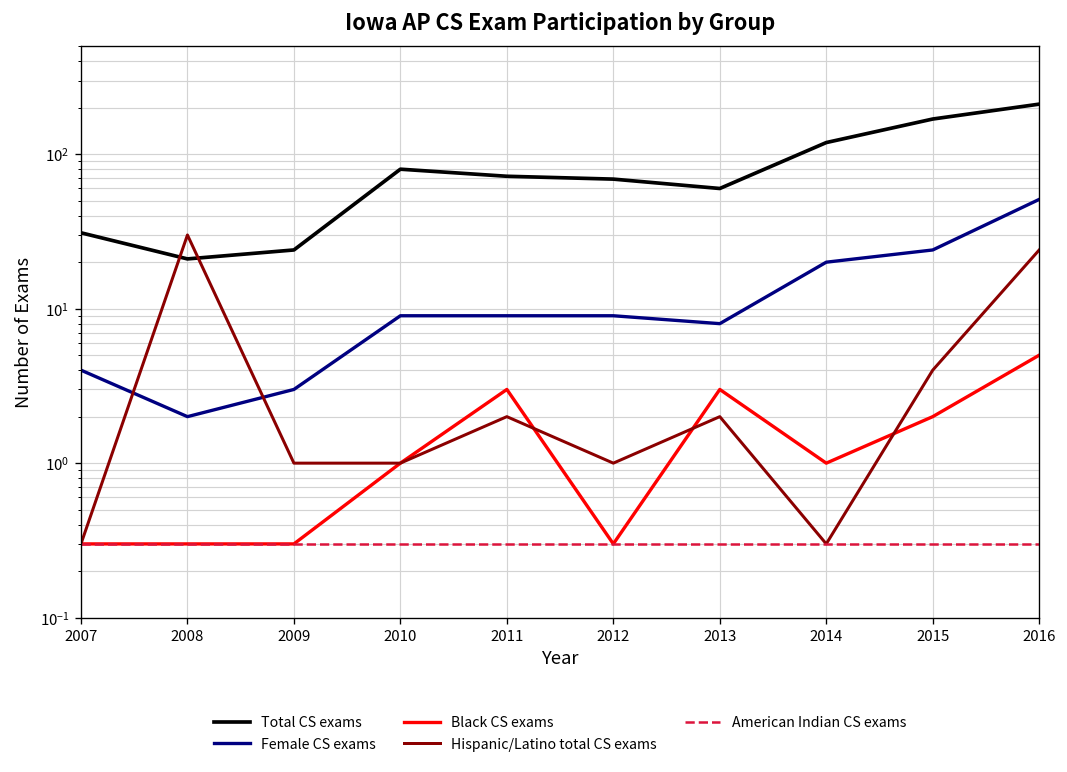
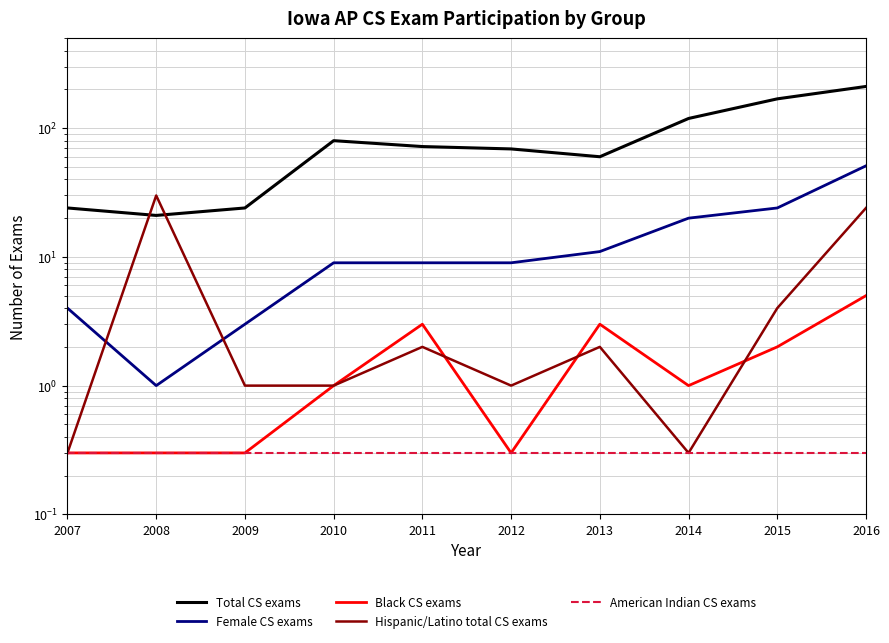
Total CS exams, 2007: 31 -> 24
Female CS exams, 2008: 2 -> 1
Female CS exams, 2013: 8 -> 11
